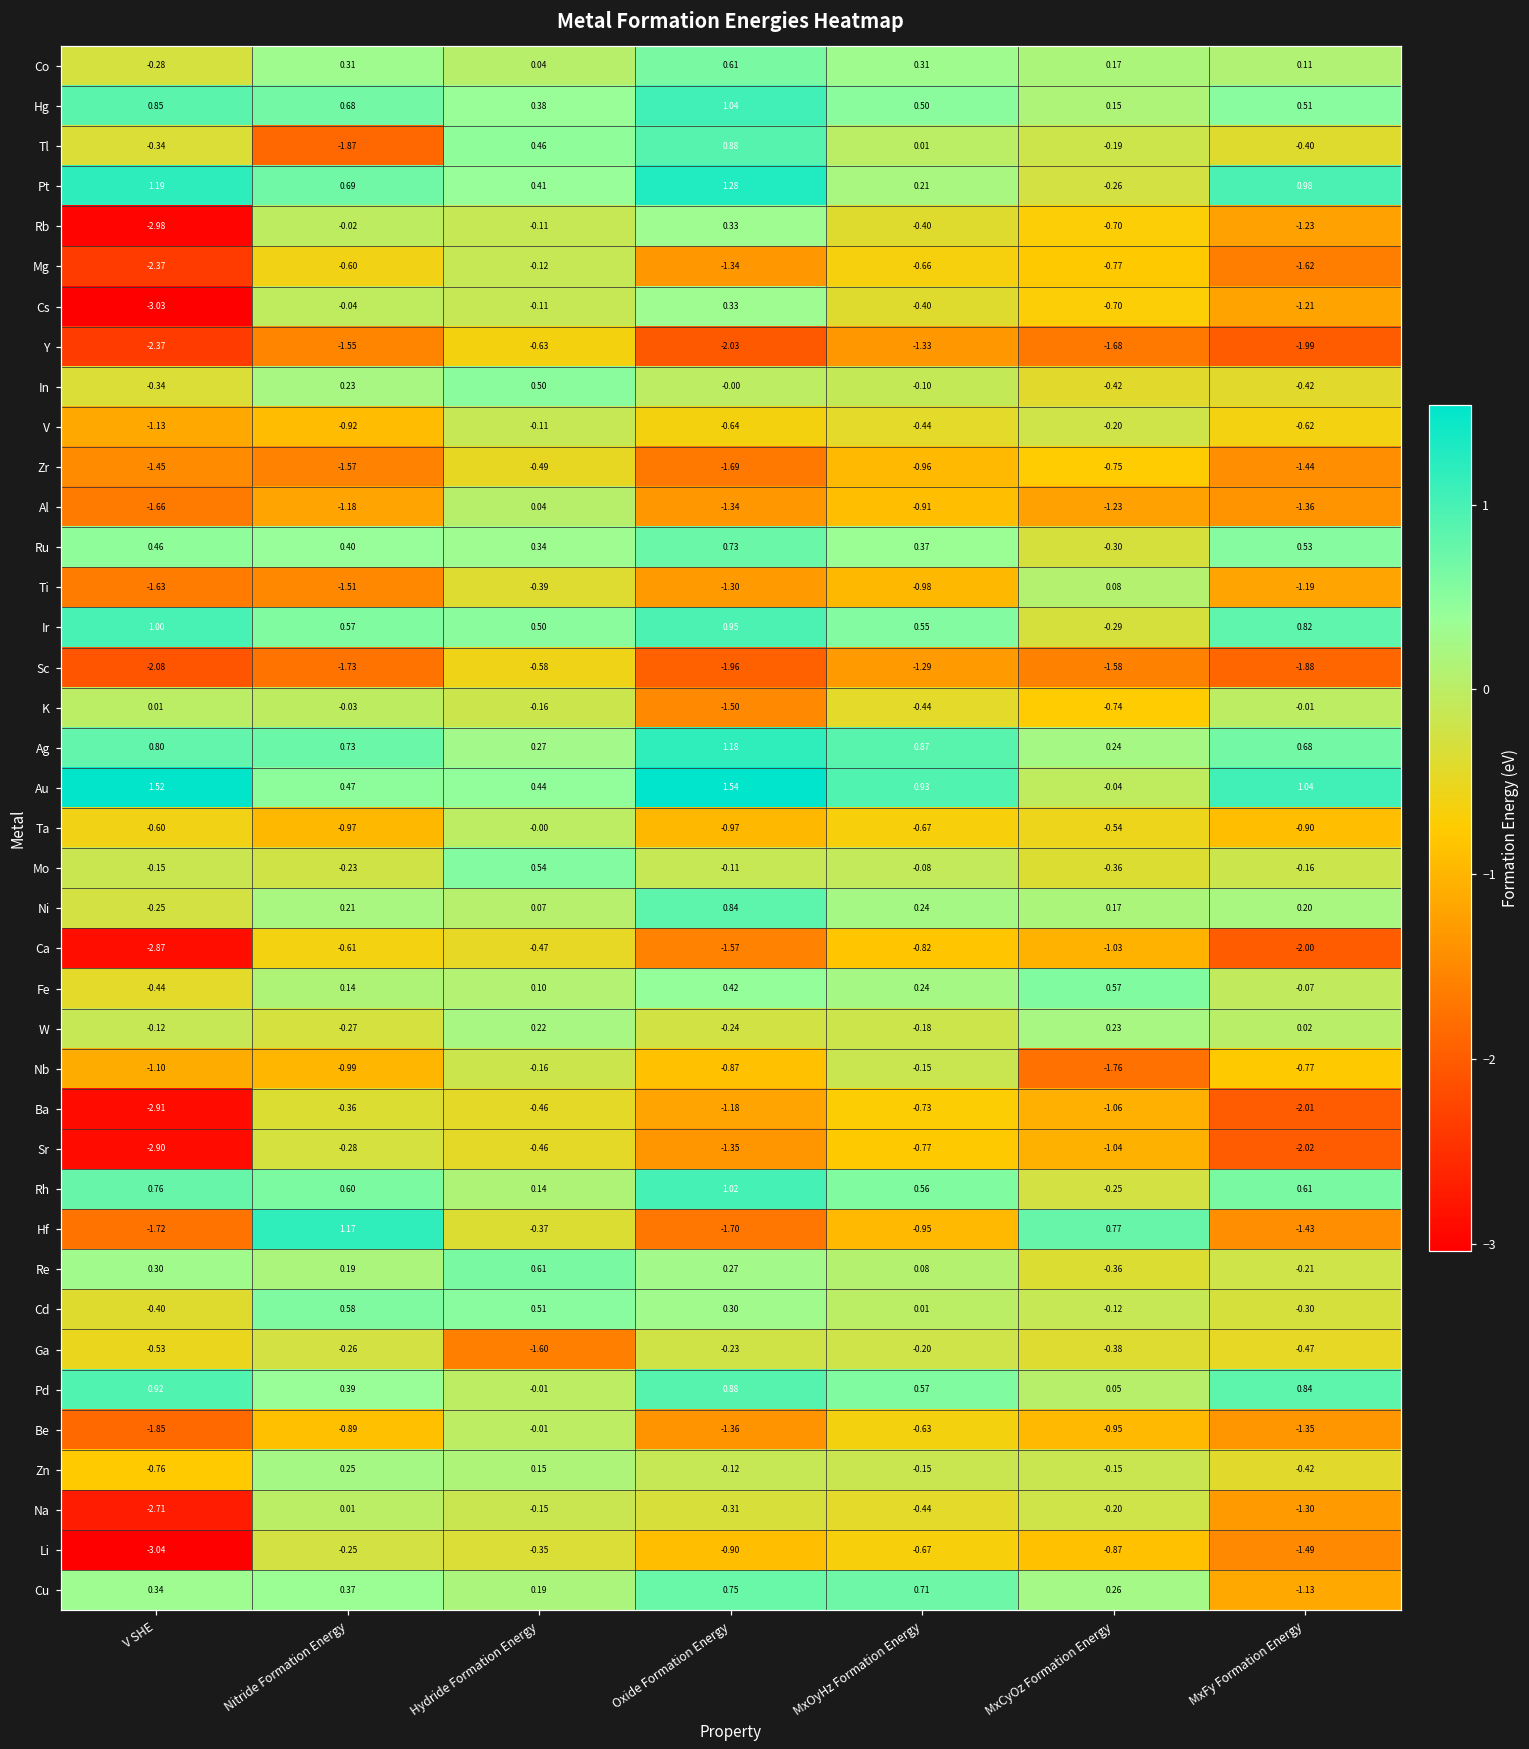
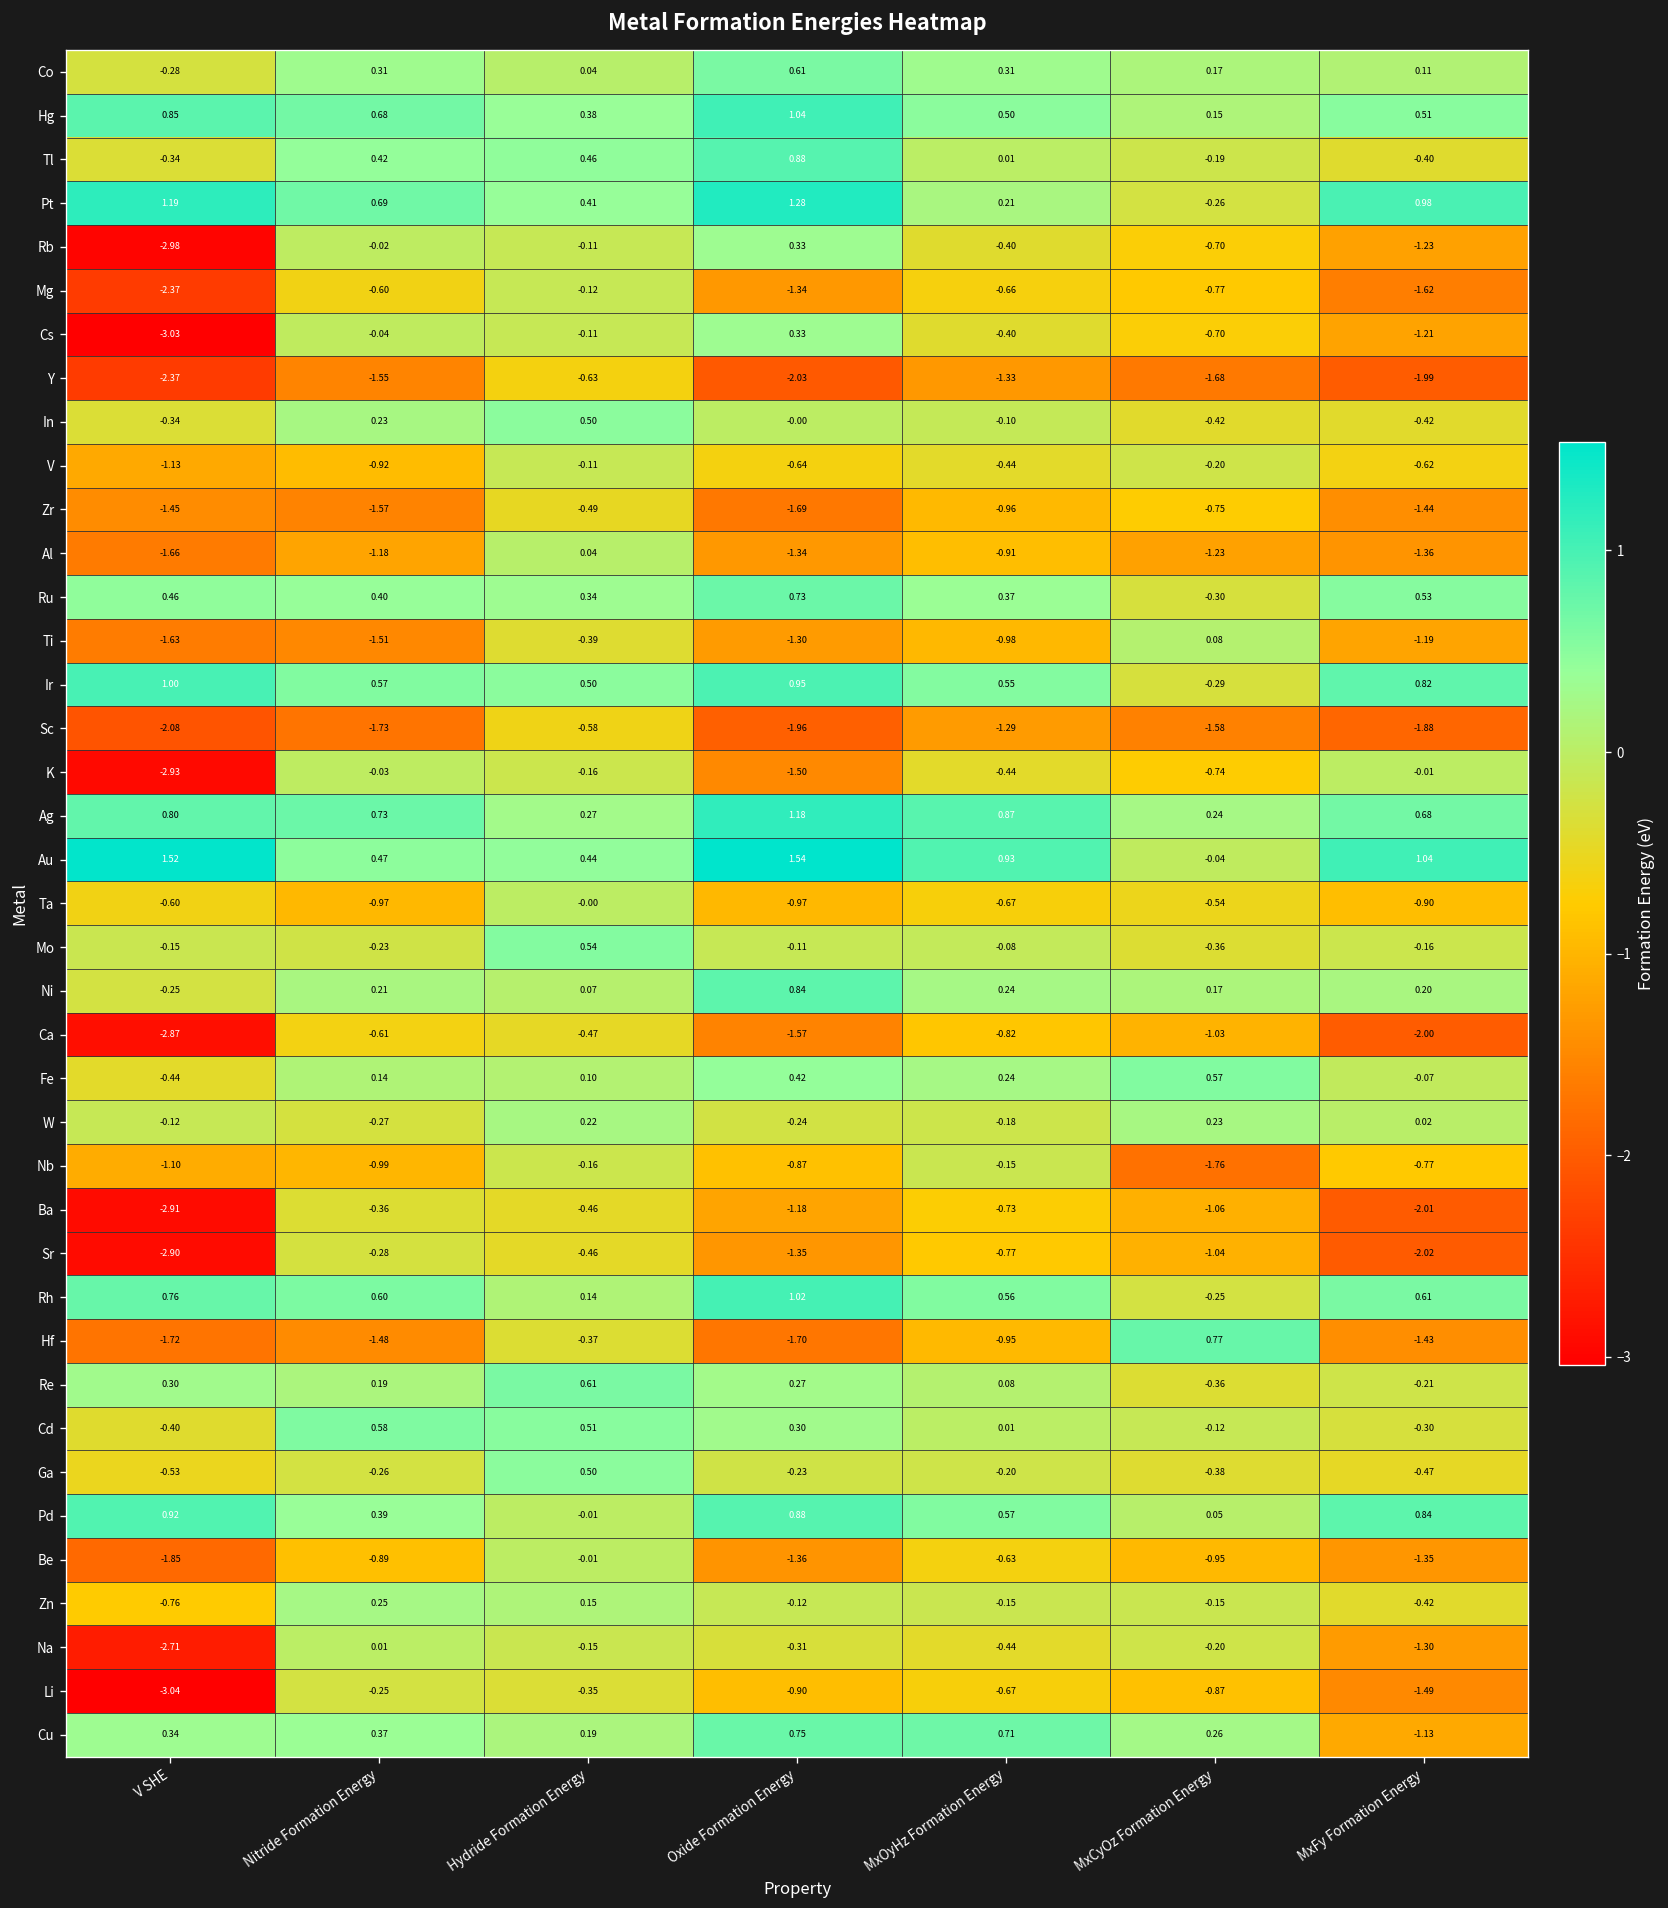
Tl, Nitride Formation Energy: -1.87 -> 0.42
K, V SHE: 0.01 -> -2.93
Hf, Nitride Formation Energy: 1.17 -> -1.48
Ga, Hydride Formation Energy: -1.60 -> 0.50
